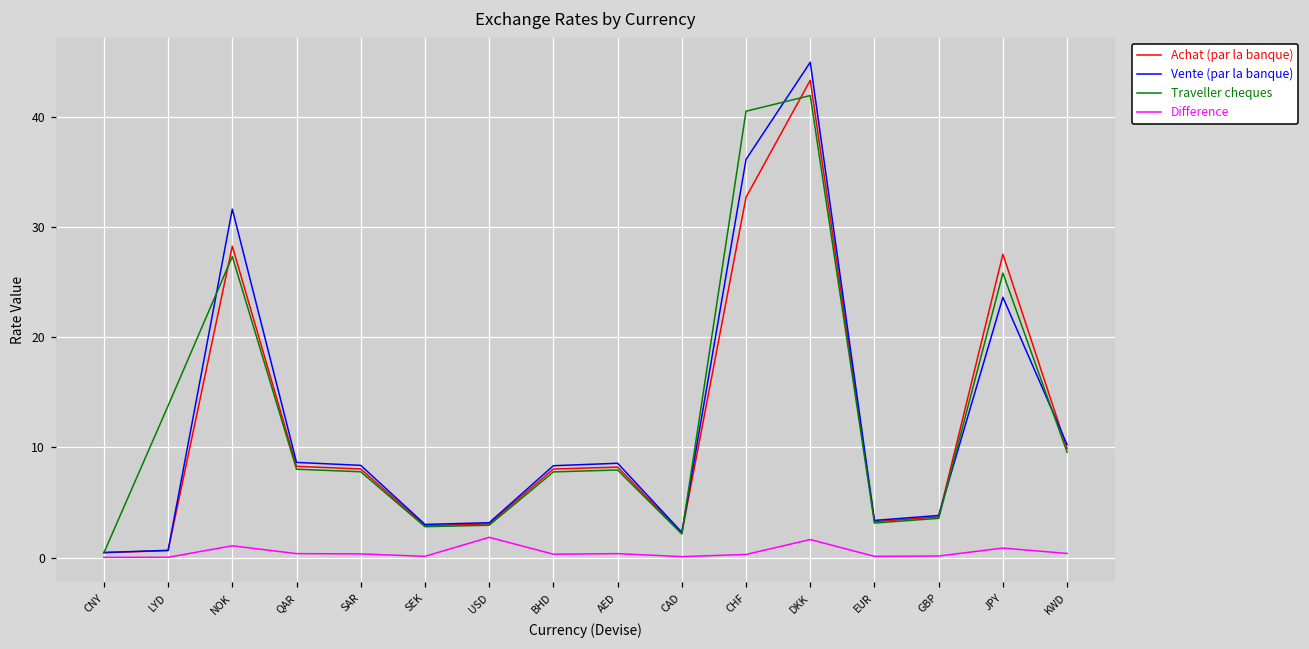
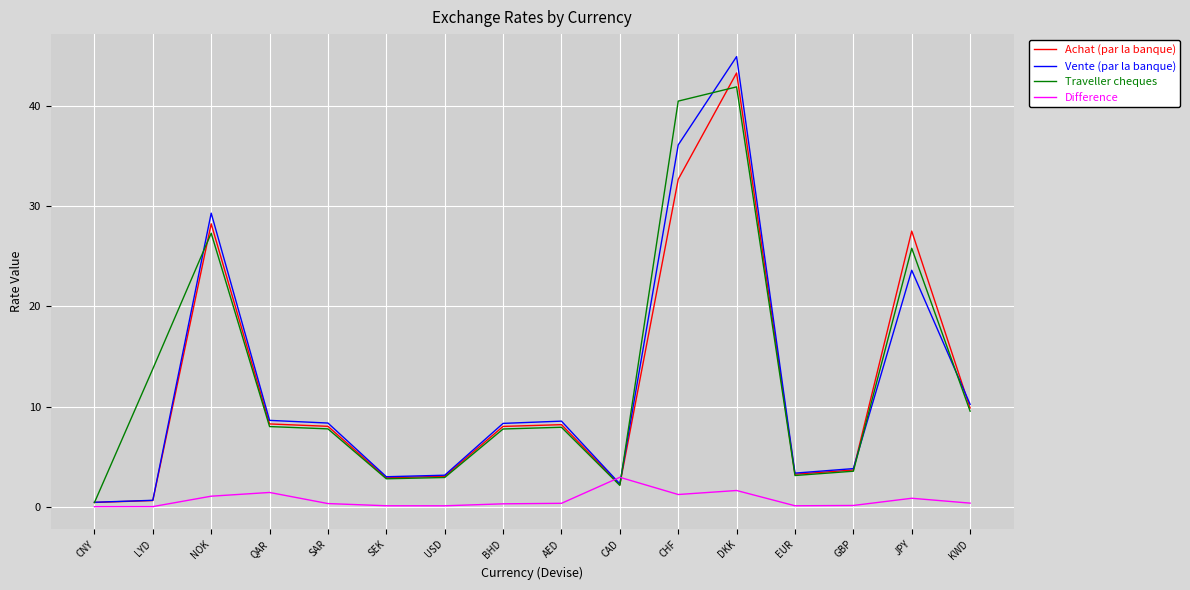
Vente (par la banque), NOK: 31.6 -> 29.3
Difference, QAR: 0.4 -> 1.4
Difference, USD: 1.8 -> 0.1
Difference, CAD: 0.1 -> 2.9
Difference, CHF: 0.3 -> 1.2
